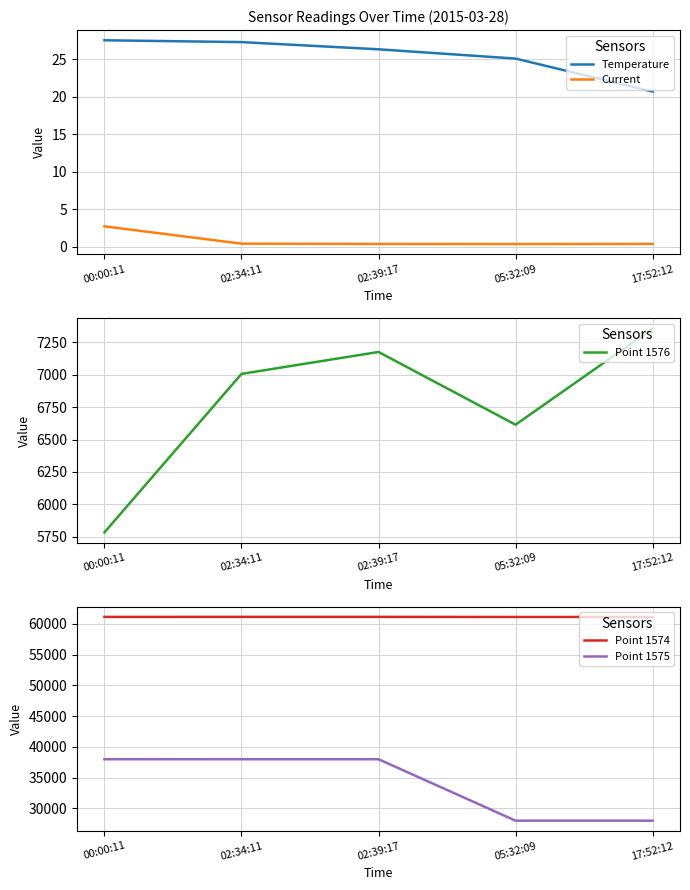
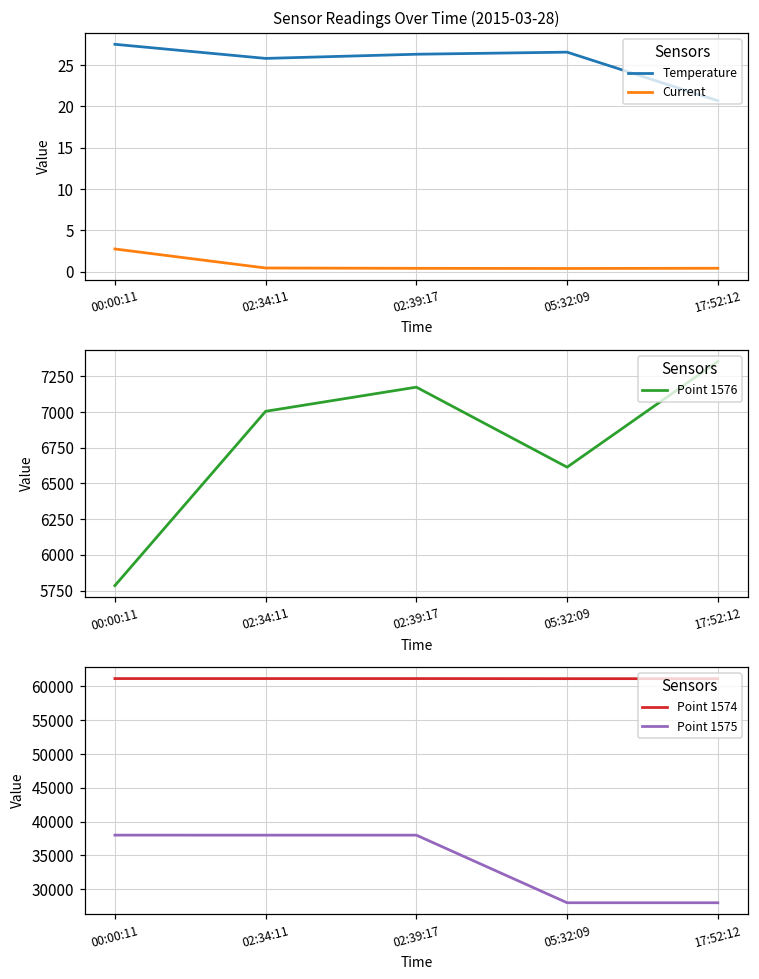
Sensor Readings Over Time (2015-03-28), Temperature, 02:34:11: 27 -> 26
Sensor Readings Over Time (2015-03-28), Temperature, 05:32:09: 25 -> 27
